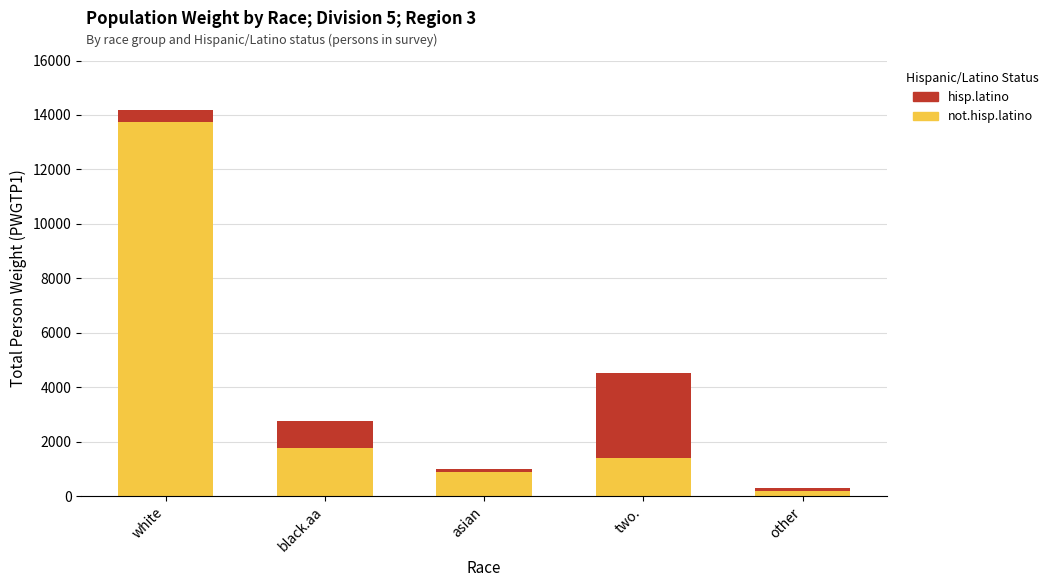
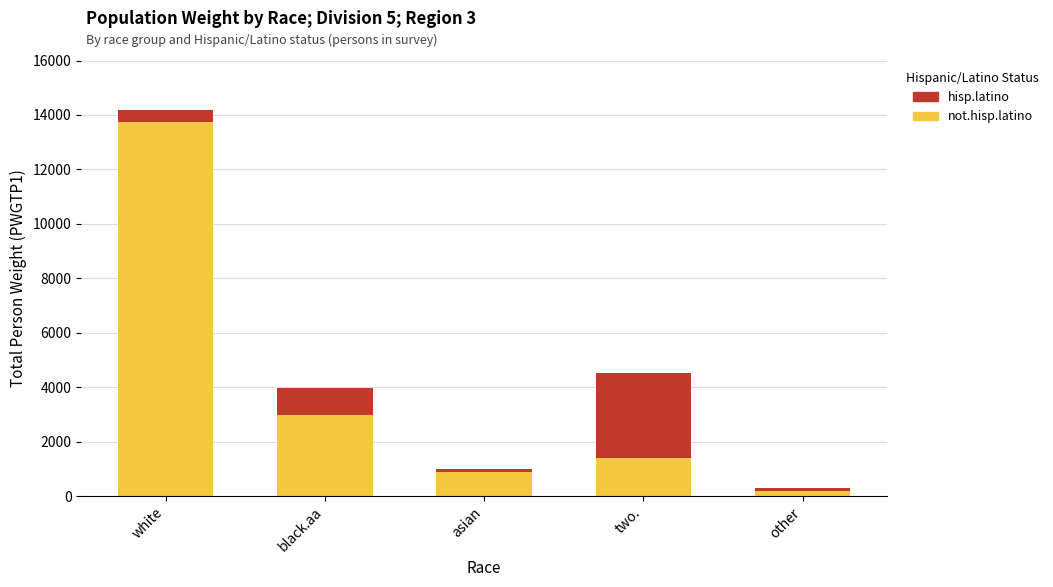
not.hisp.latino, black.aa: 1800 -> 3000
